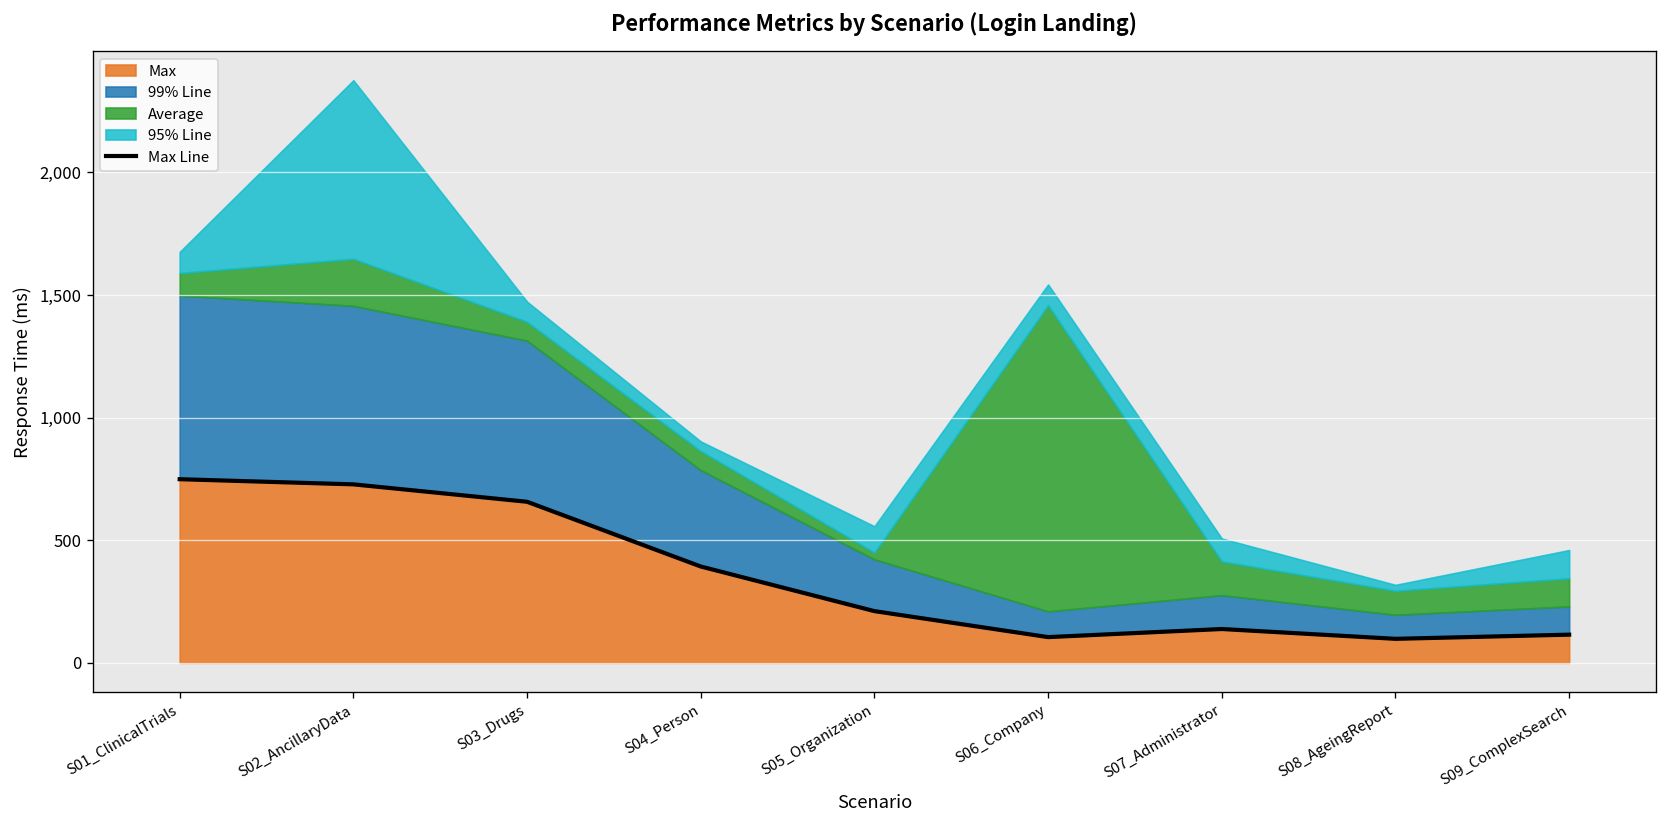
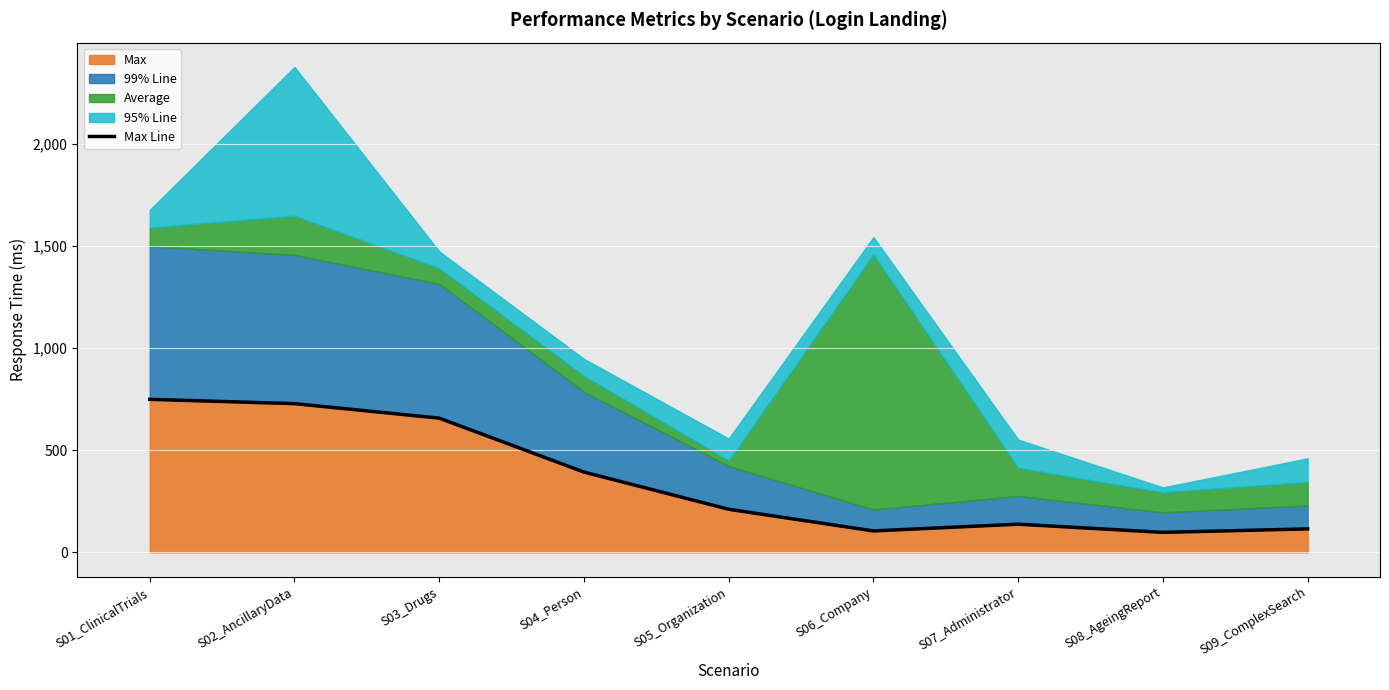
95% Line, S04_Person: 40 -> 80
95% Line, S07_Administrator: 90 -> 140
